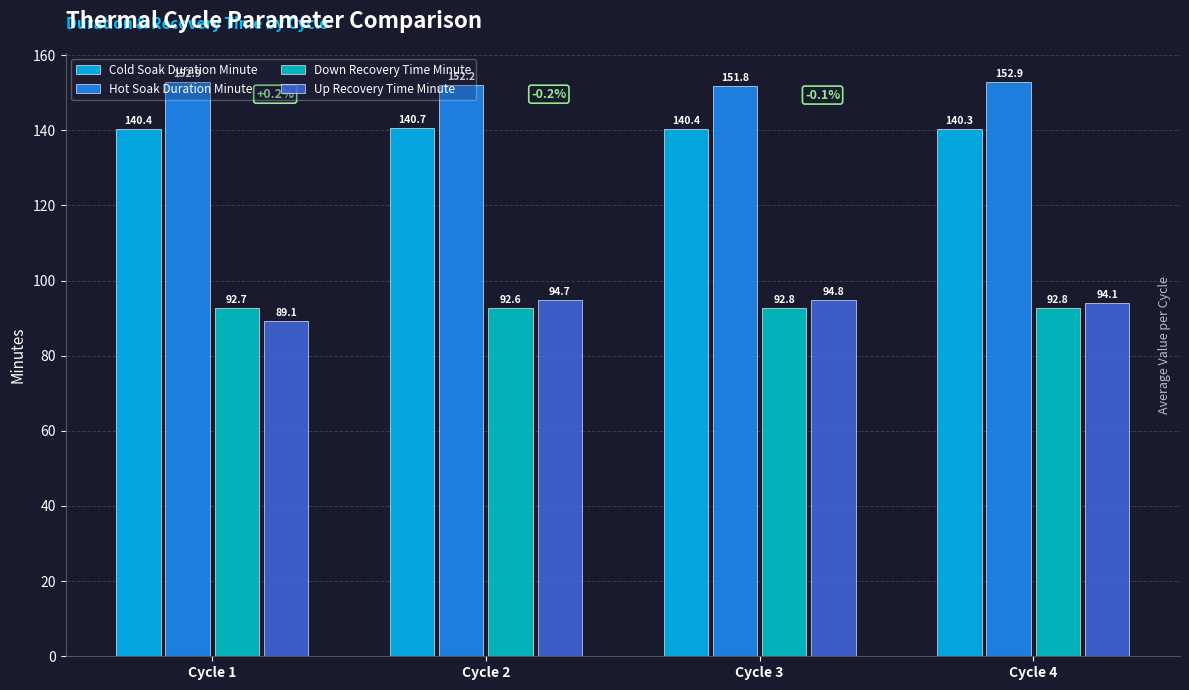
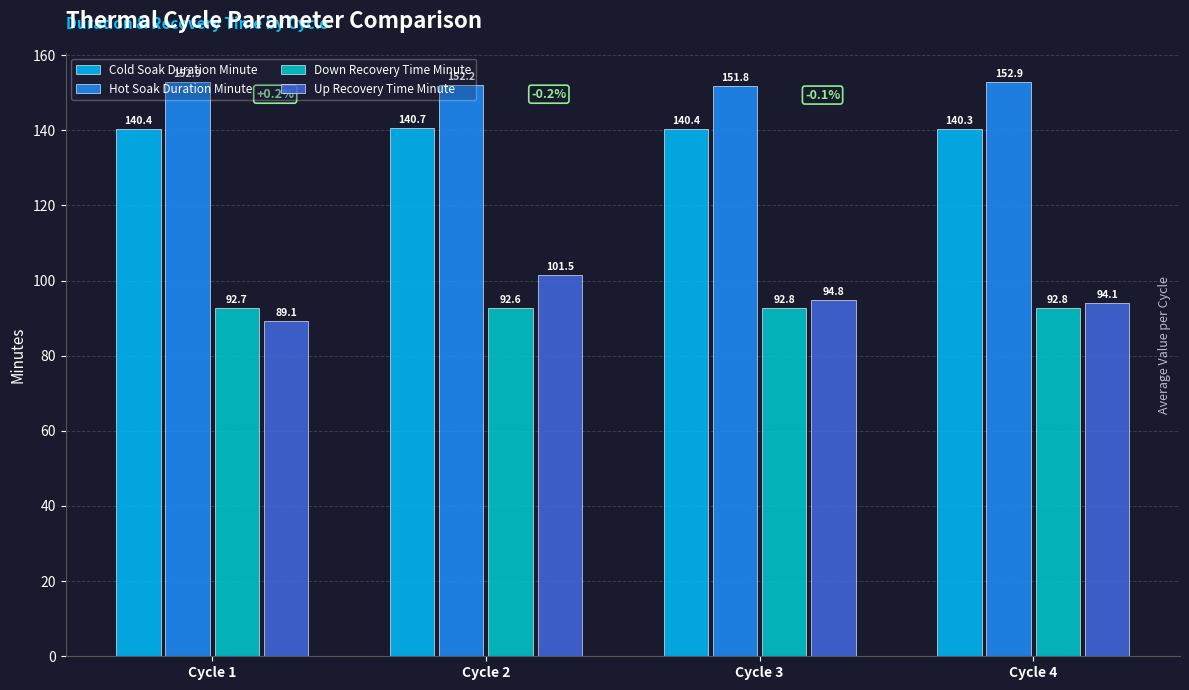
Up Recovery Time Minute, Cycle 2: 94.7 -> 101.5
